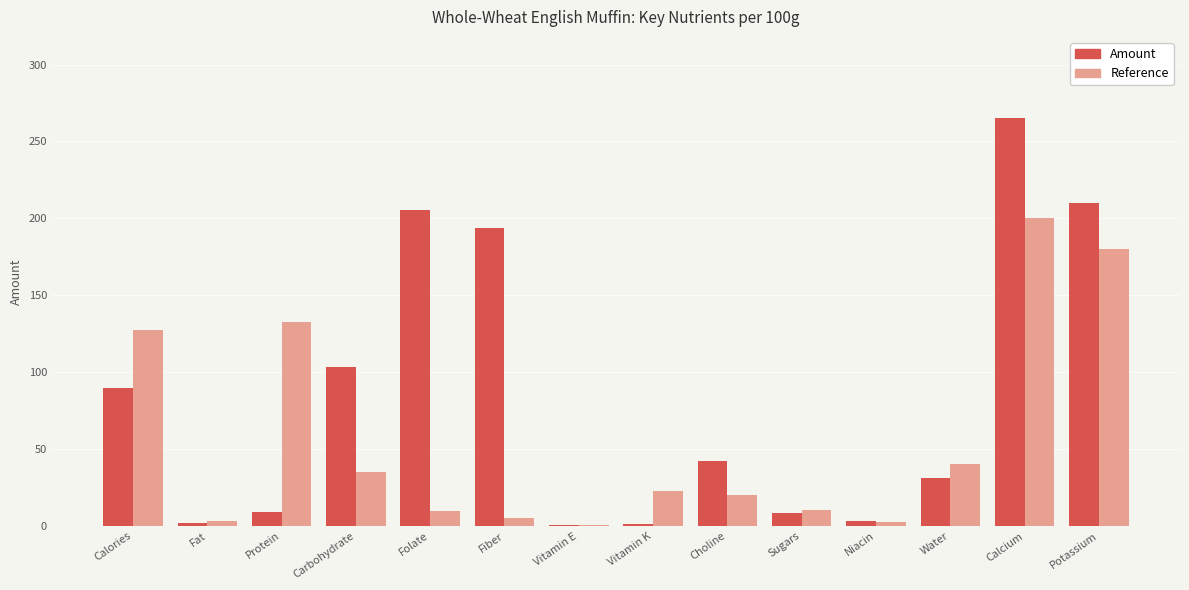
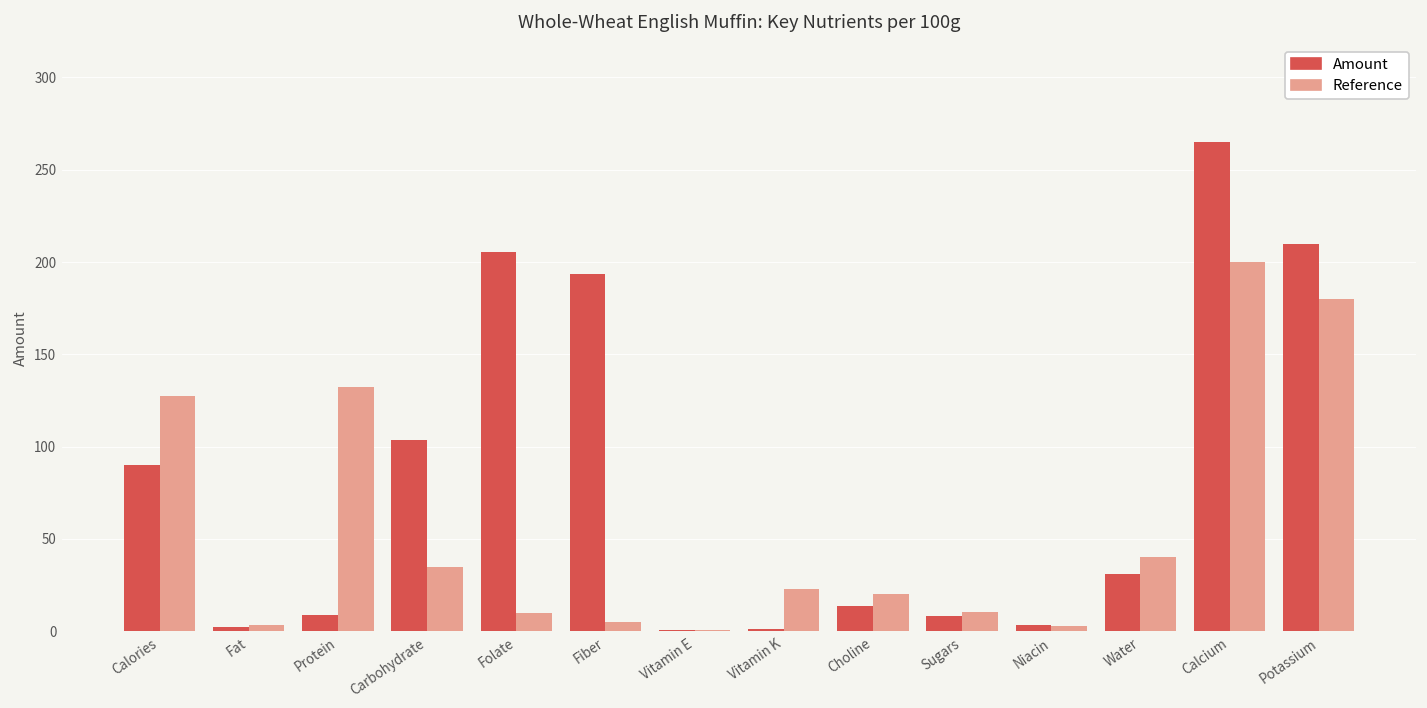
Amount, Choline: 42 -> 14
